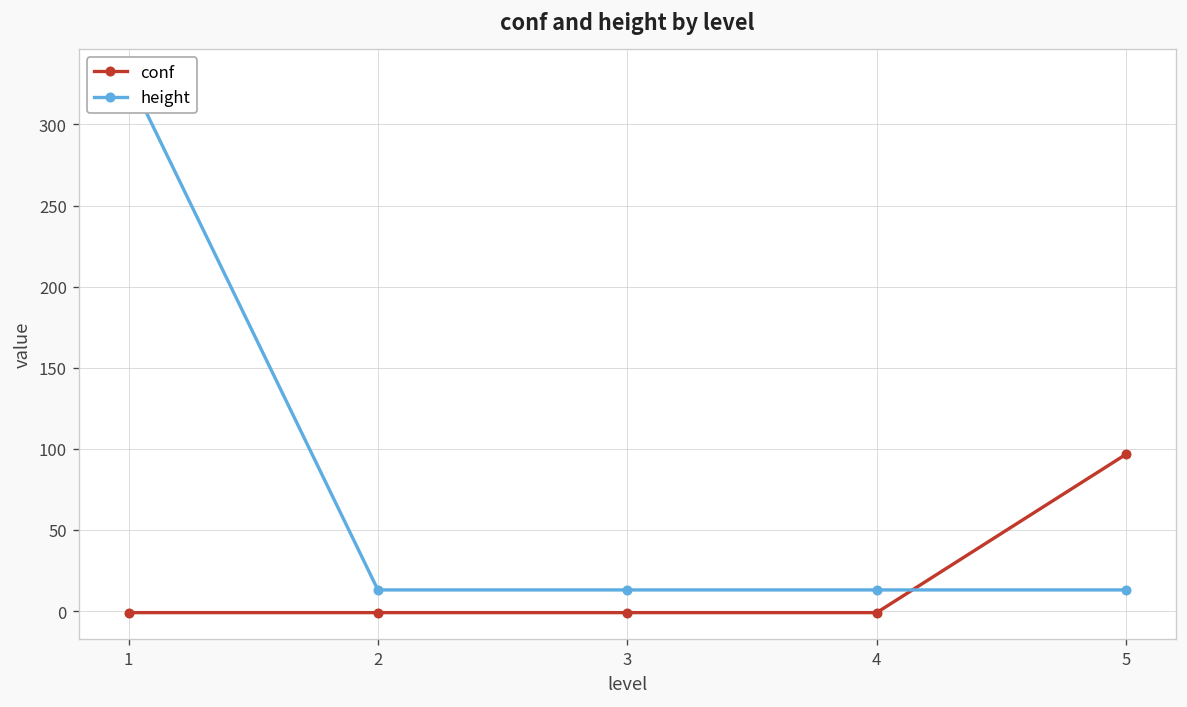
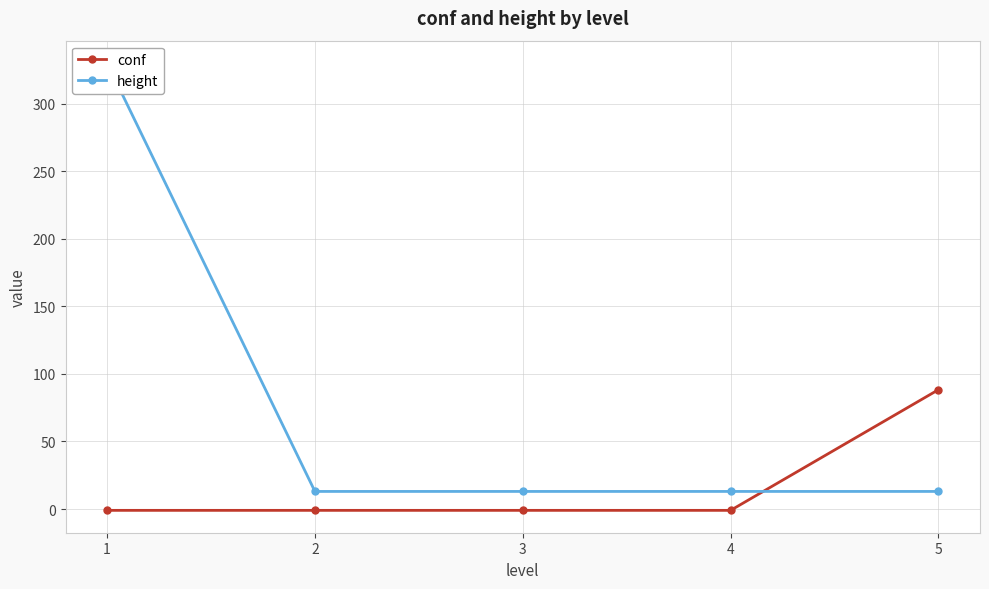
conf, 5: 97 -> 88
